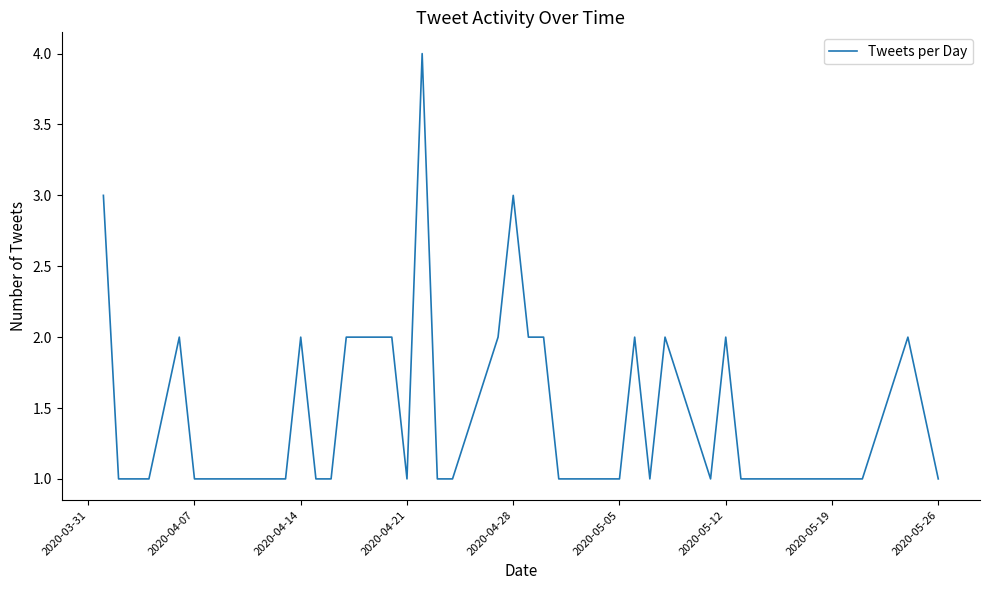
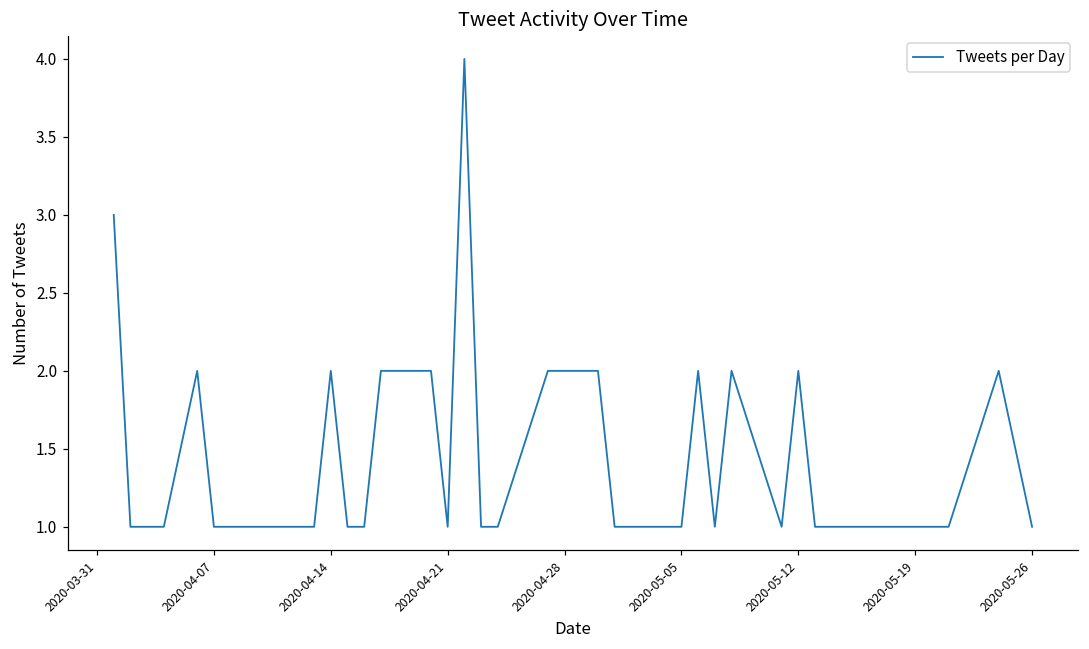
2020-04-28: 3 -> 2
